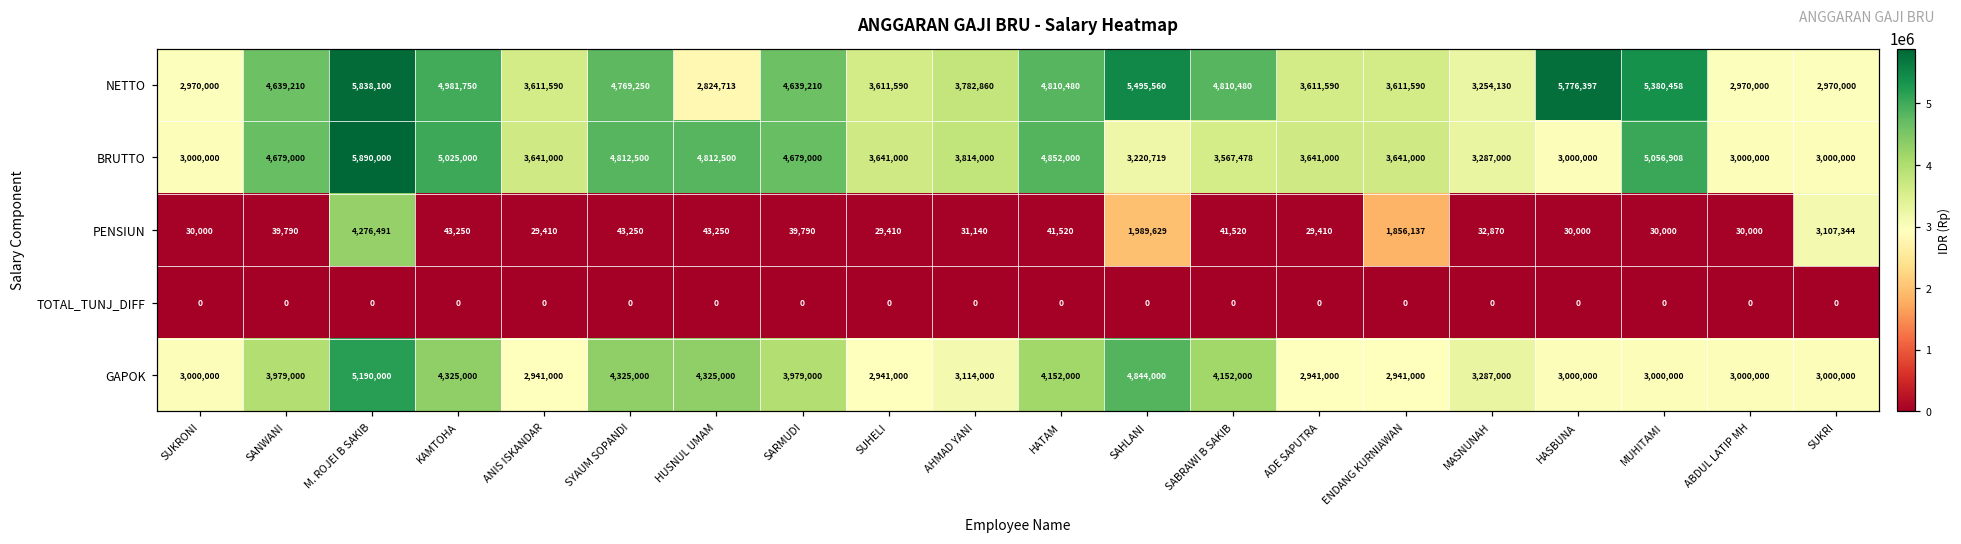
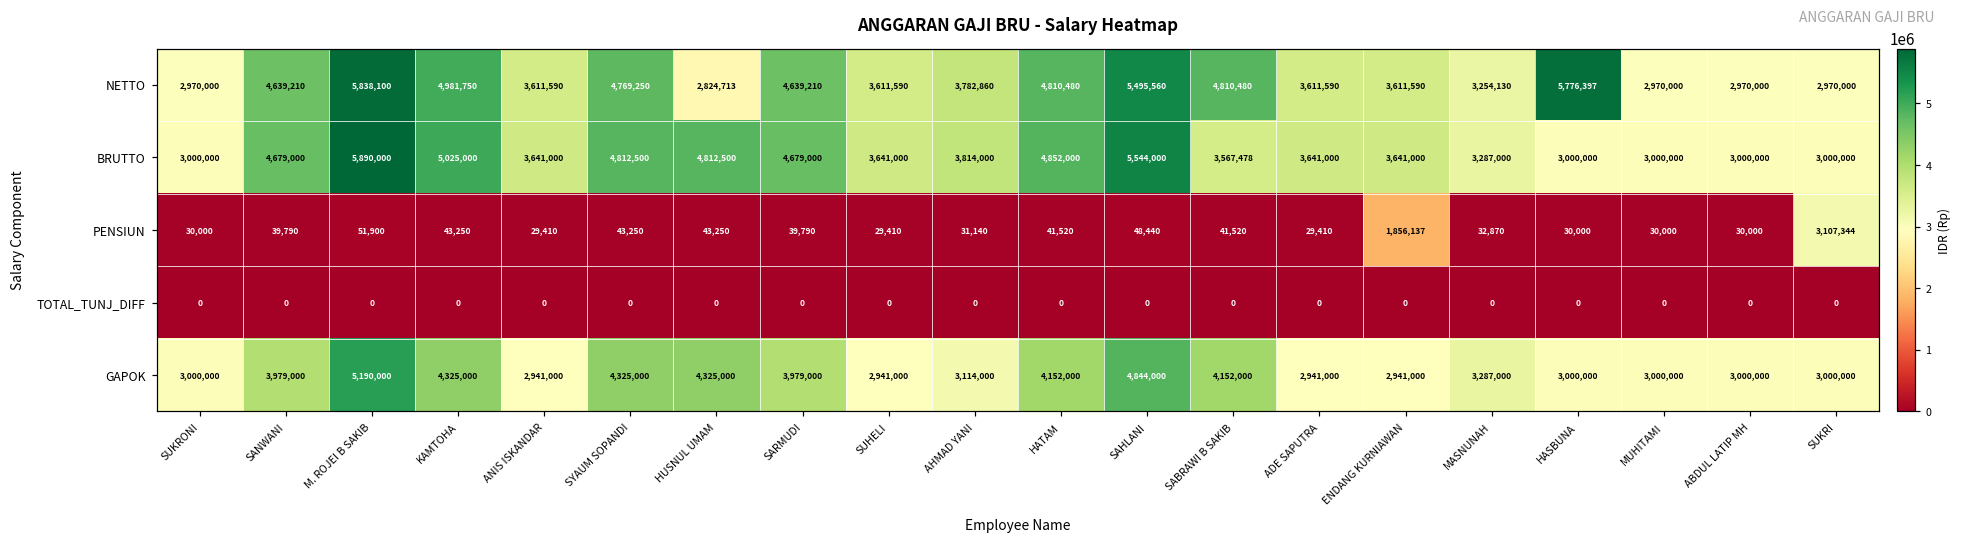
NETTO, MUHITAMI: 5,380,458 -> 2,970,000
BRUTTO, SAHLANI: 3,220,719 -> 5,544,000
BRUTTO, MUHITAMI: 5,056,908 -> 3,000,000
PENSIUN, M. ROJEI B SAKIB: 4,276,491 -> 51,900
PENSIUN, SAHLANI: 1,989,629 -> 48,440
